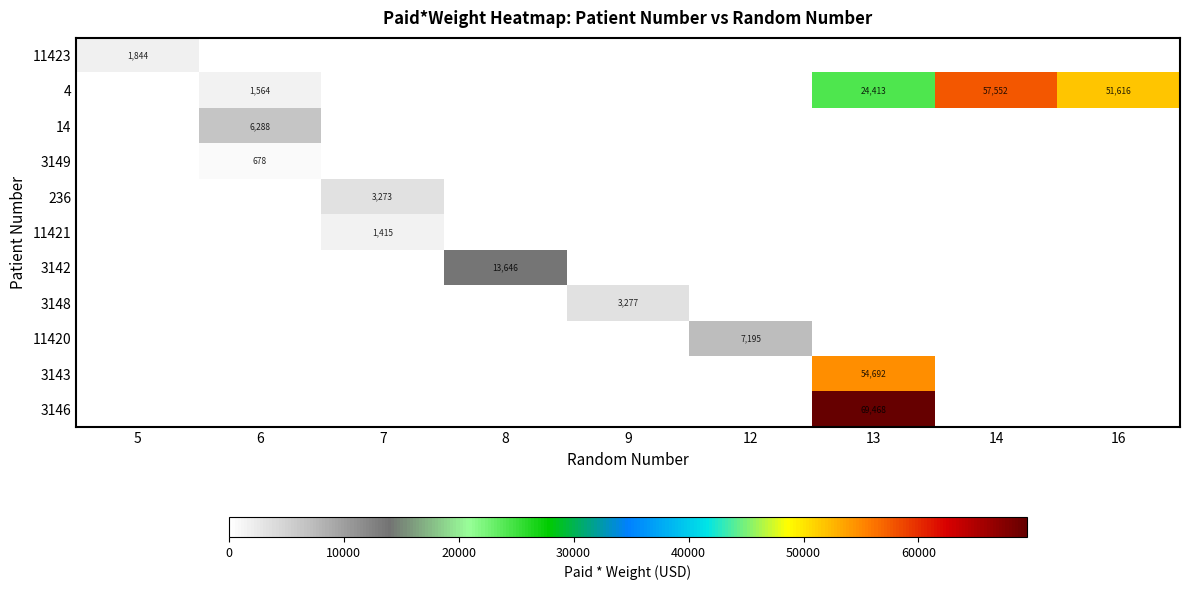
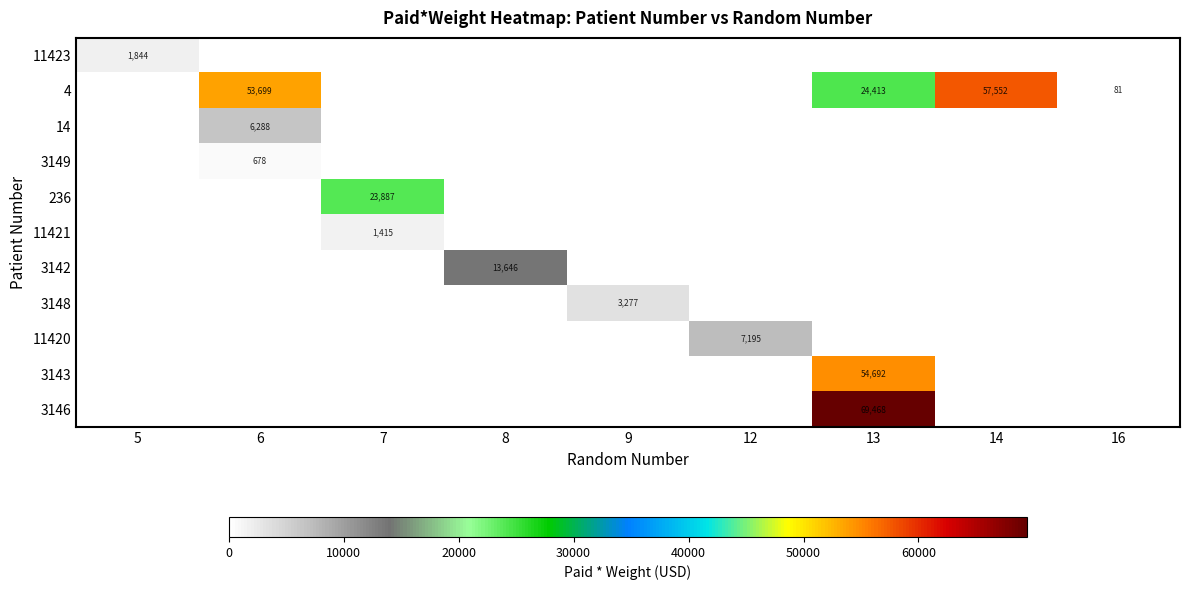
4, 6: 1,564 -> 53,699
4, 16: 51,616 -> 81
236, 7: 3,273 -> 23,887
